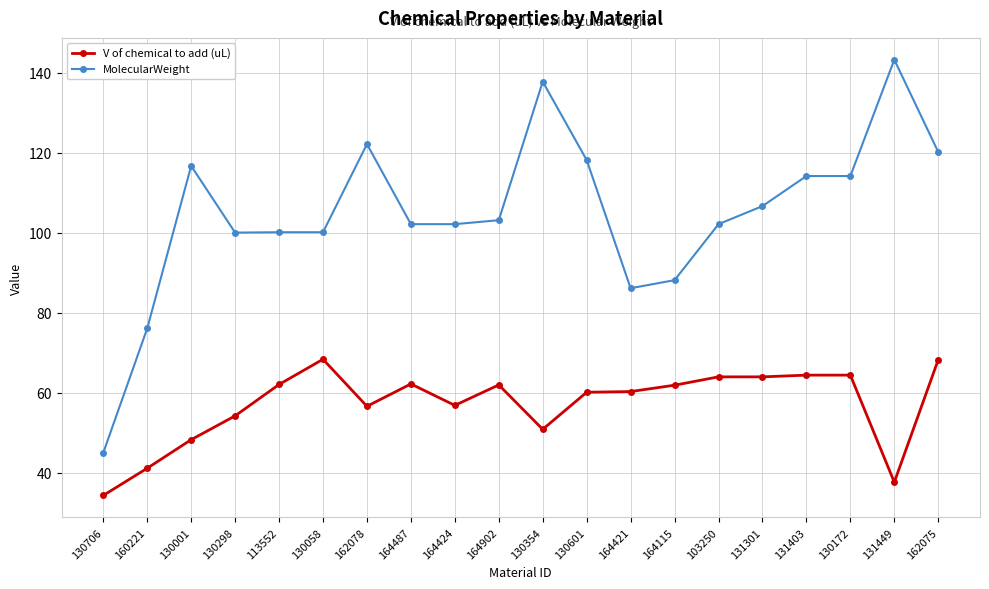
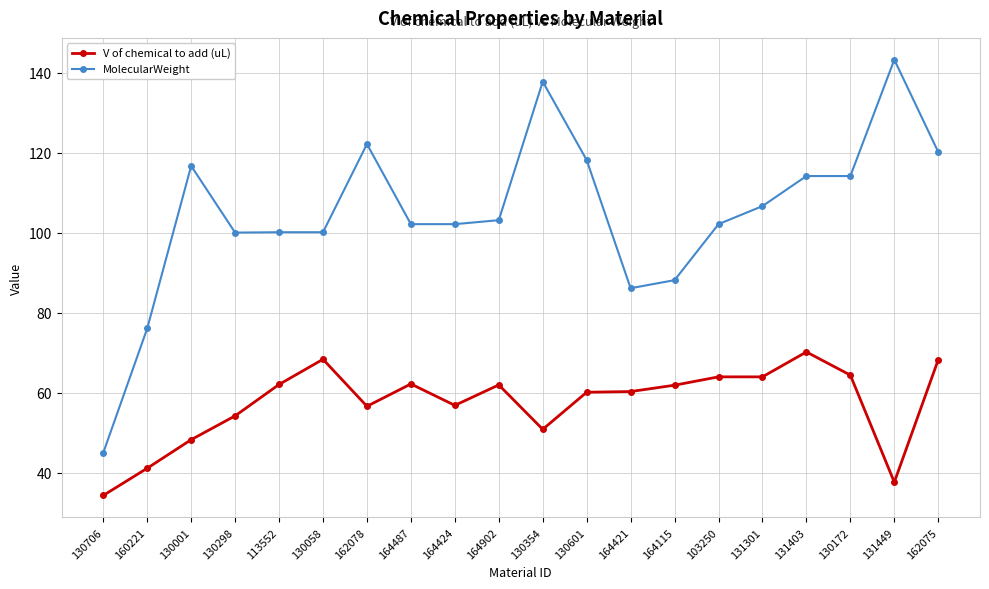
V of chemical to add (uL), 131403: 64 -> 70
